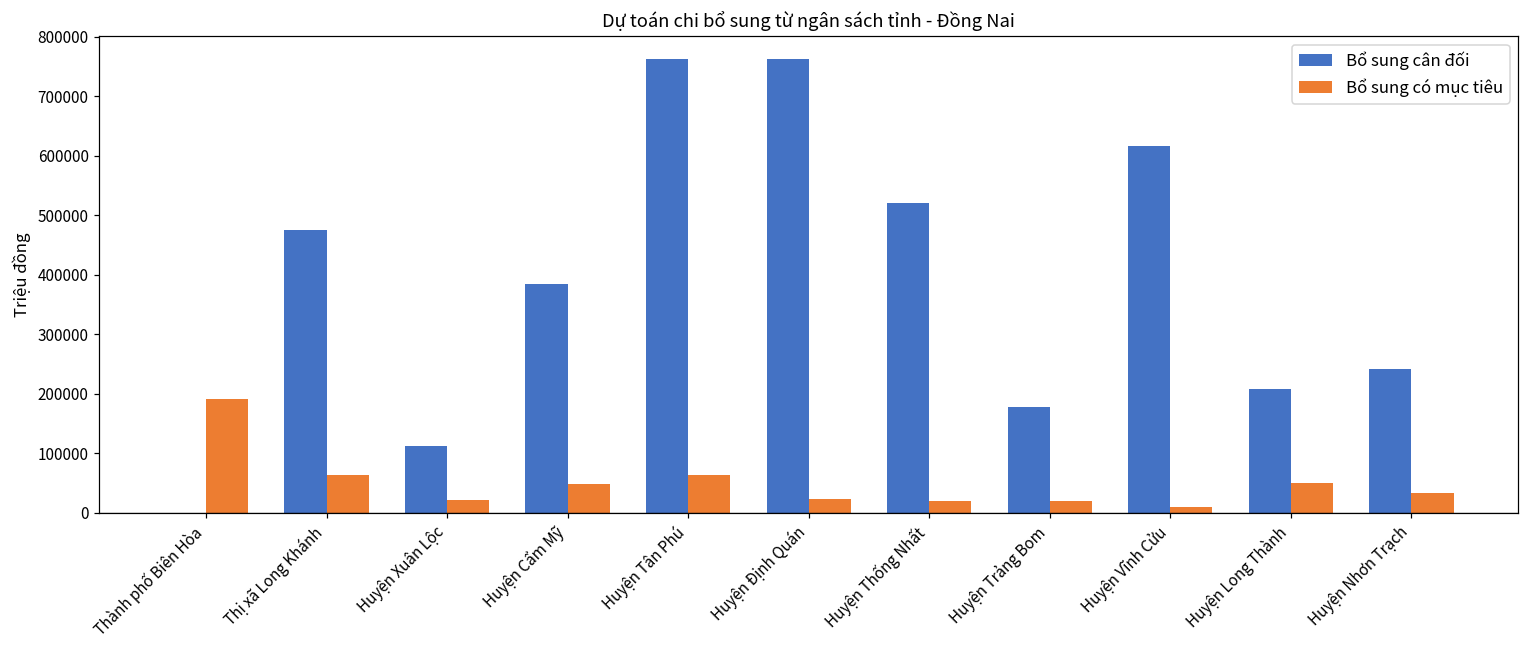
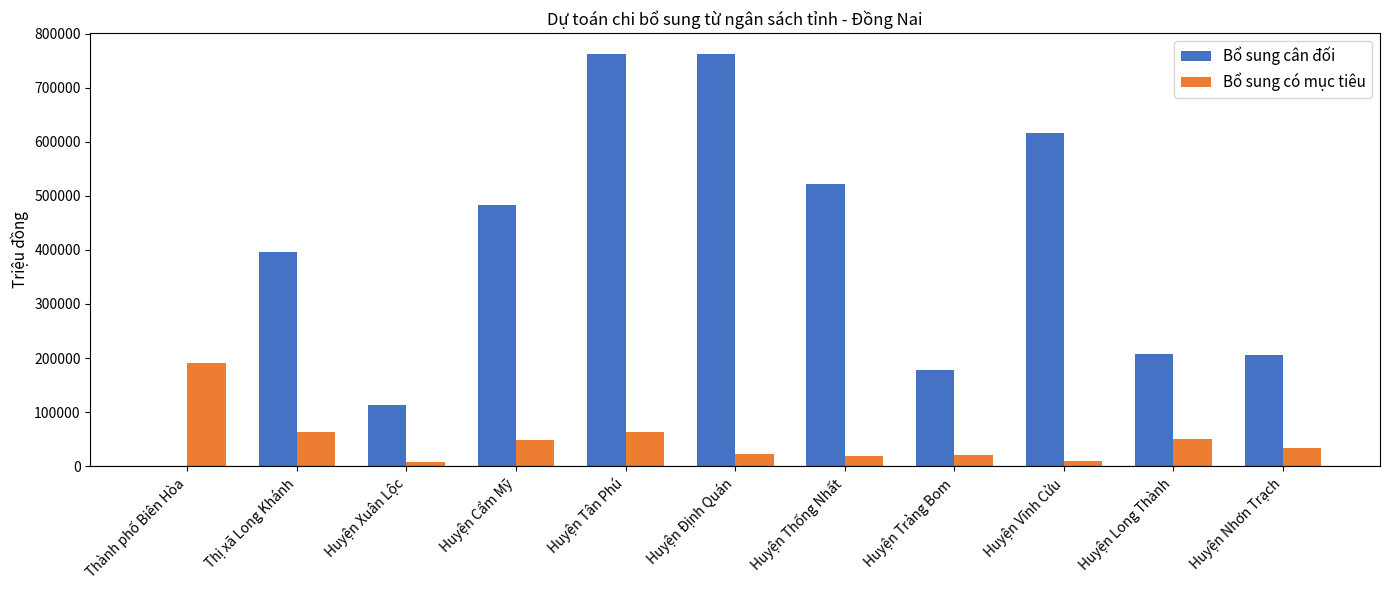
Bổ sung cân đối, Thị xã Long Khánh: 480000 -> 400000
Bổ sung có mục tiêu, Huyện Xuân Lộc: 20000 -> 10000
Bổ sung cân đối, Huyện Cẩm Mỹ: 380000 -> 480000
Bổ sung cân đối, Huyện Nhơn Trạch: 240000 -> 210000
